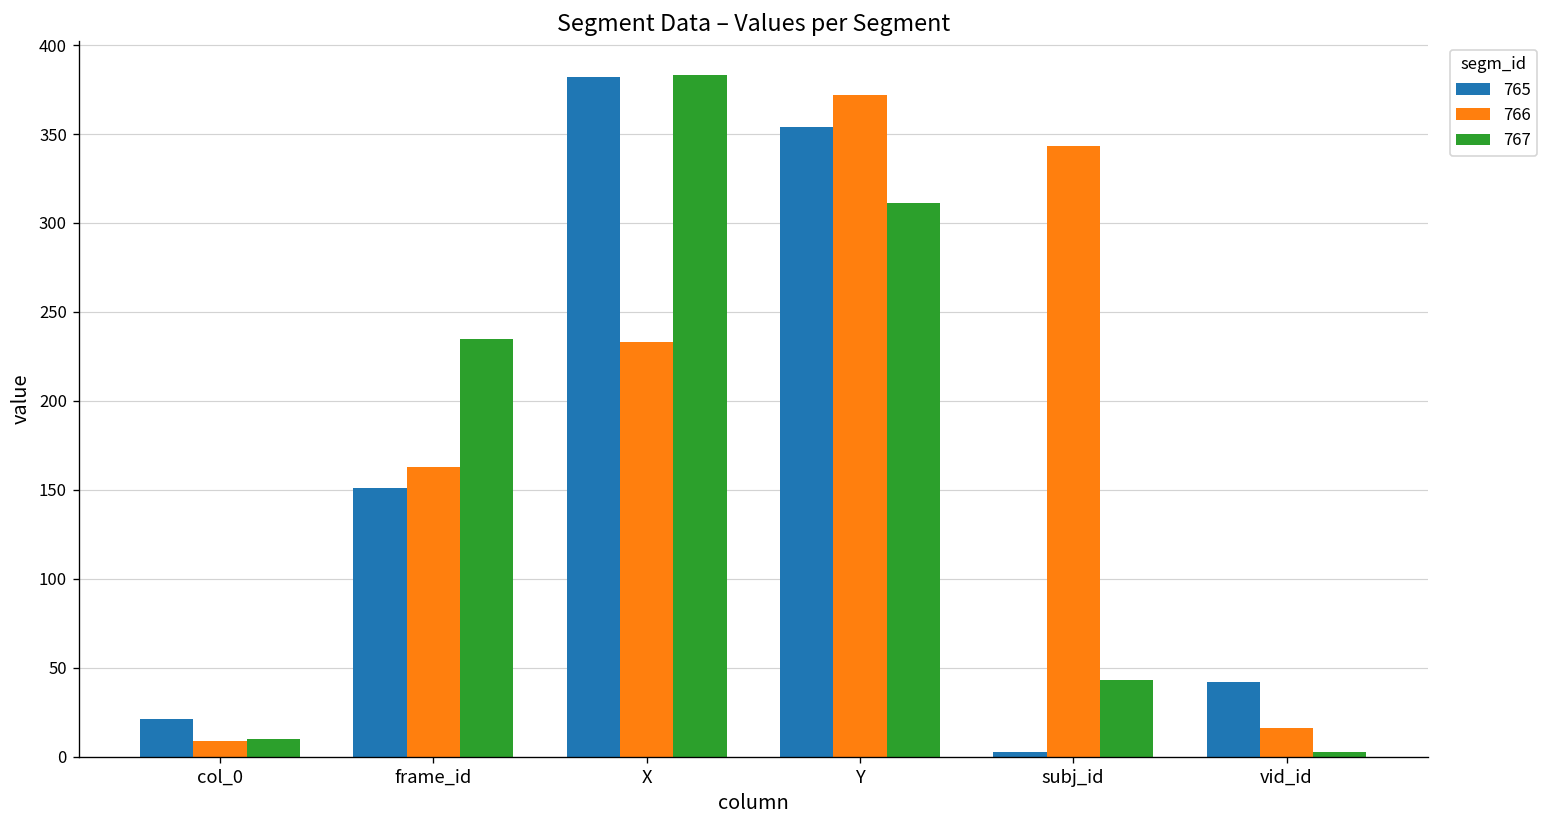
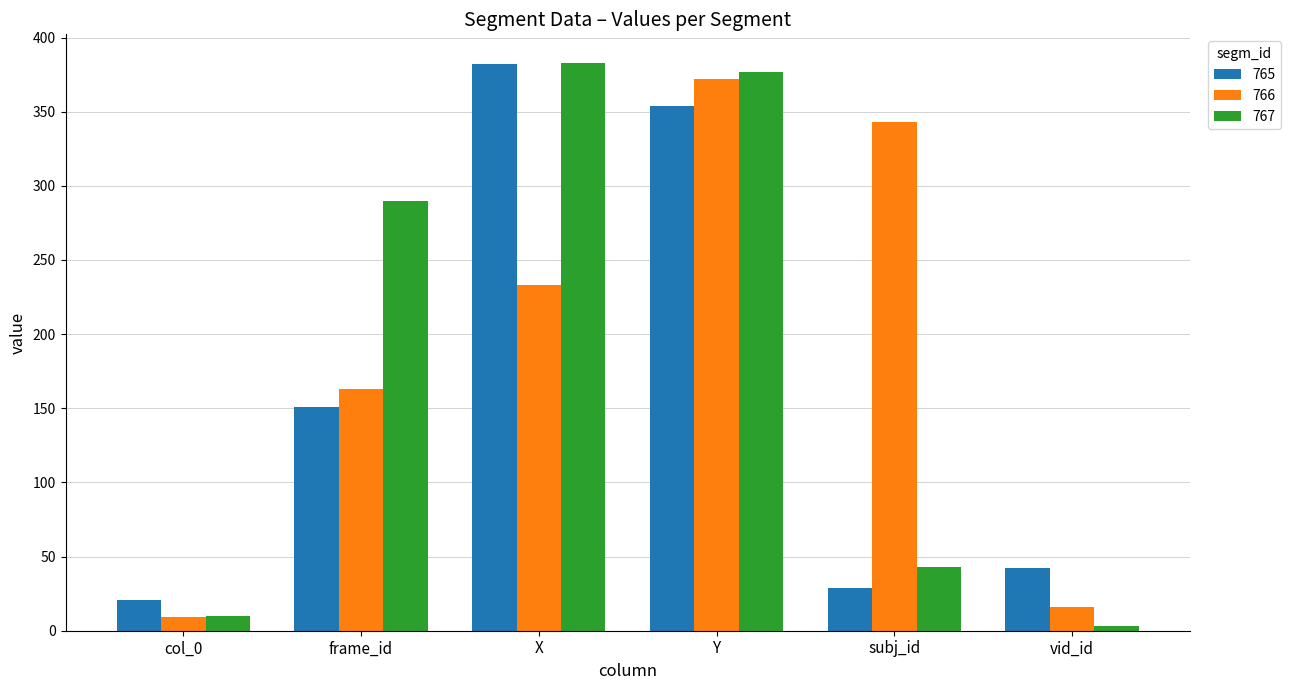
767, frame_id: 235 -> 290
767, Y: 311 -> 377
765, subj_id: 3 -> 29
